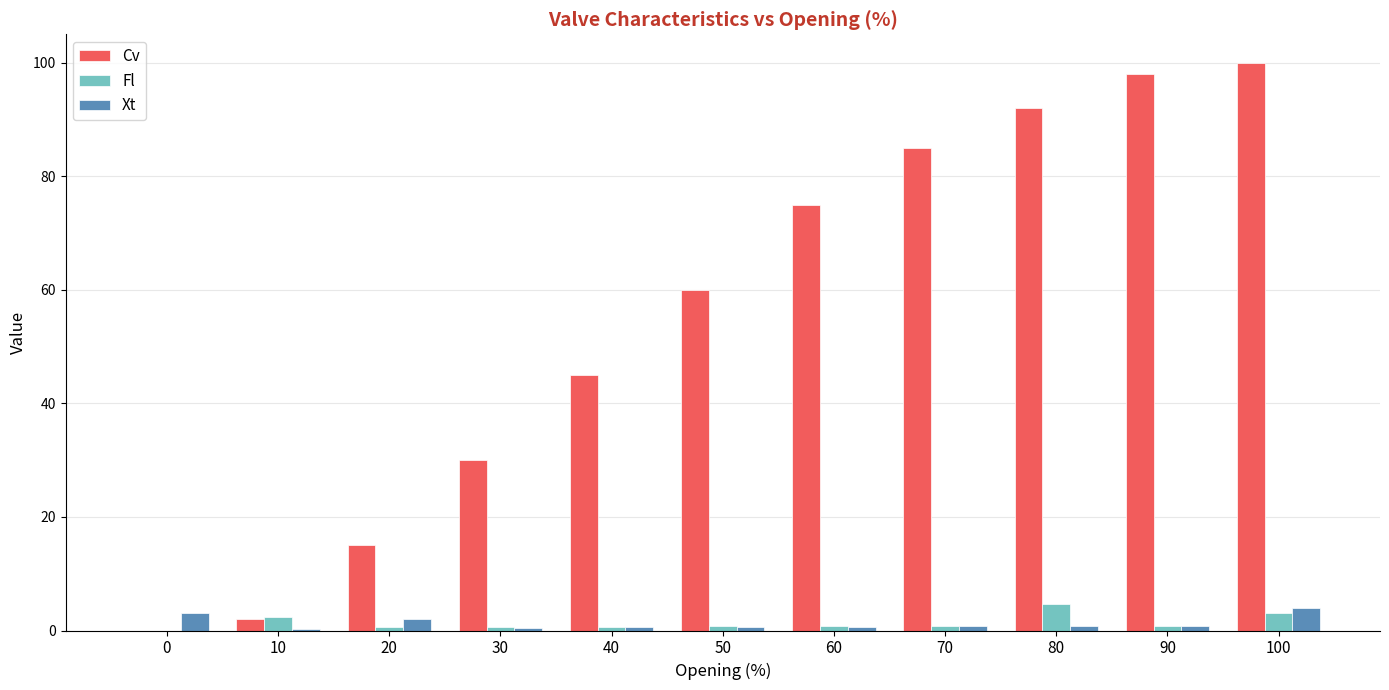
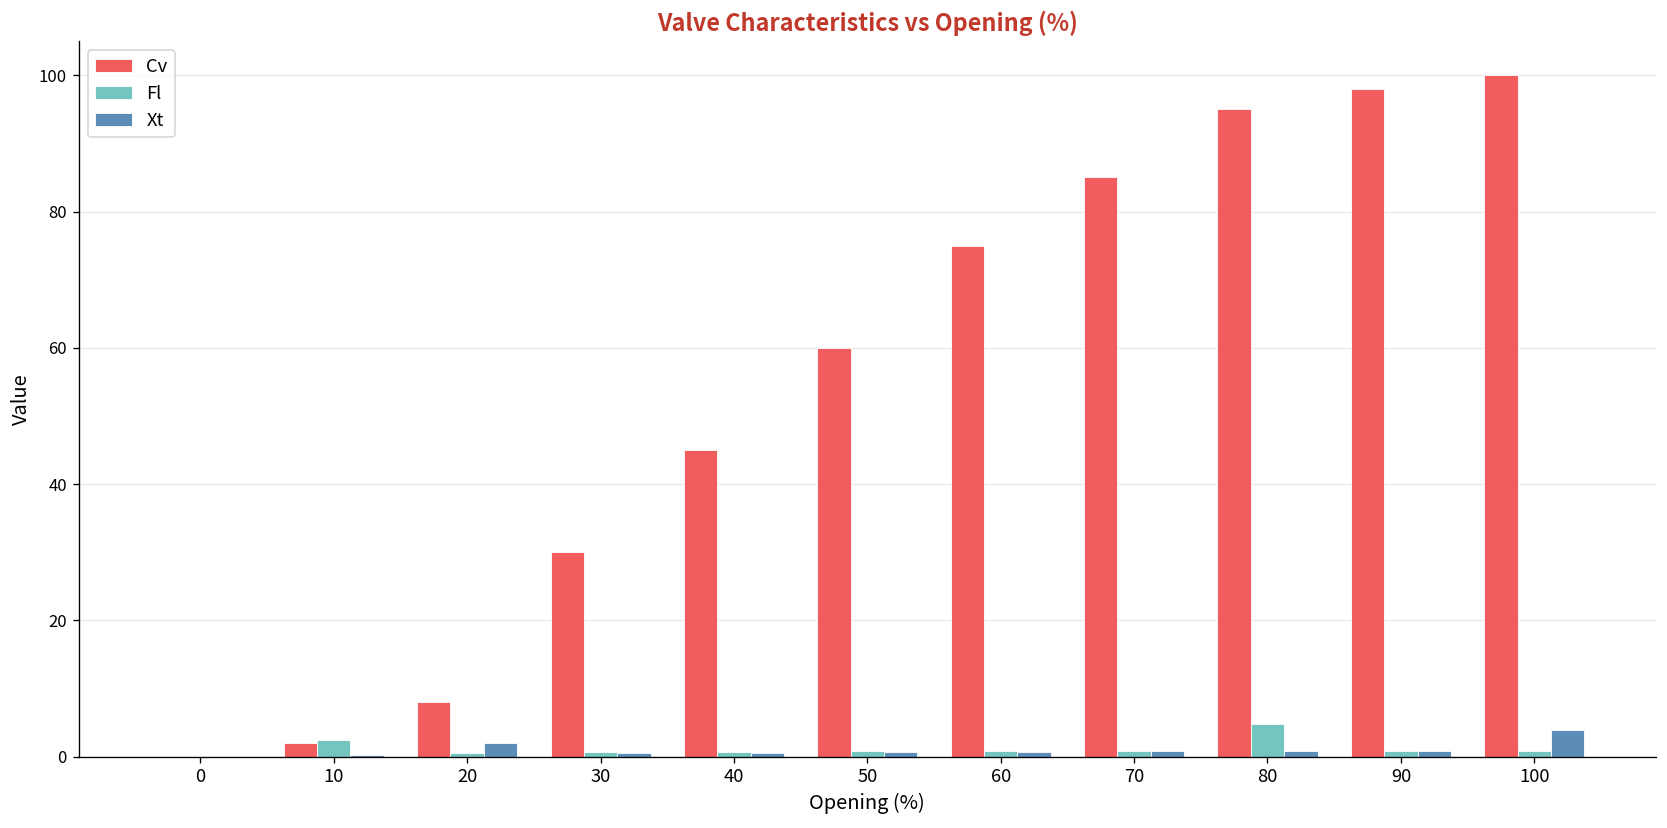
Xt, 0: 3 -> 0
Cv, 20: 15 -> 8
Cv, 80: 92 -> 95
Fl, 100: 3 -> 1
